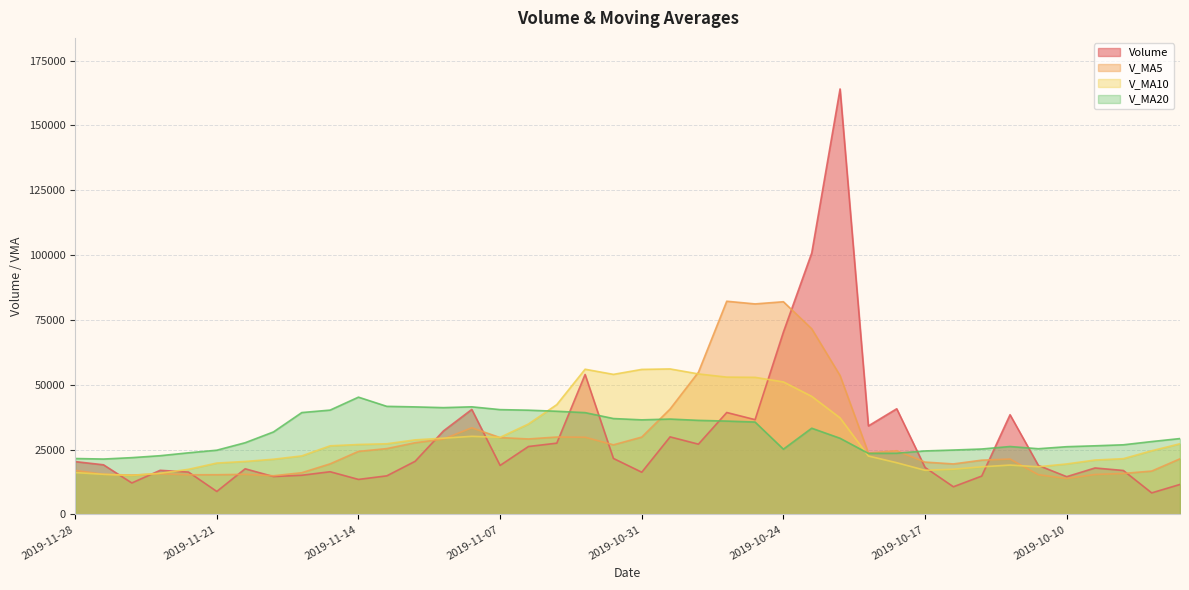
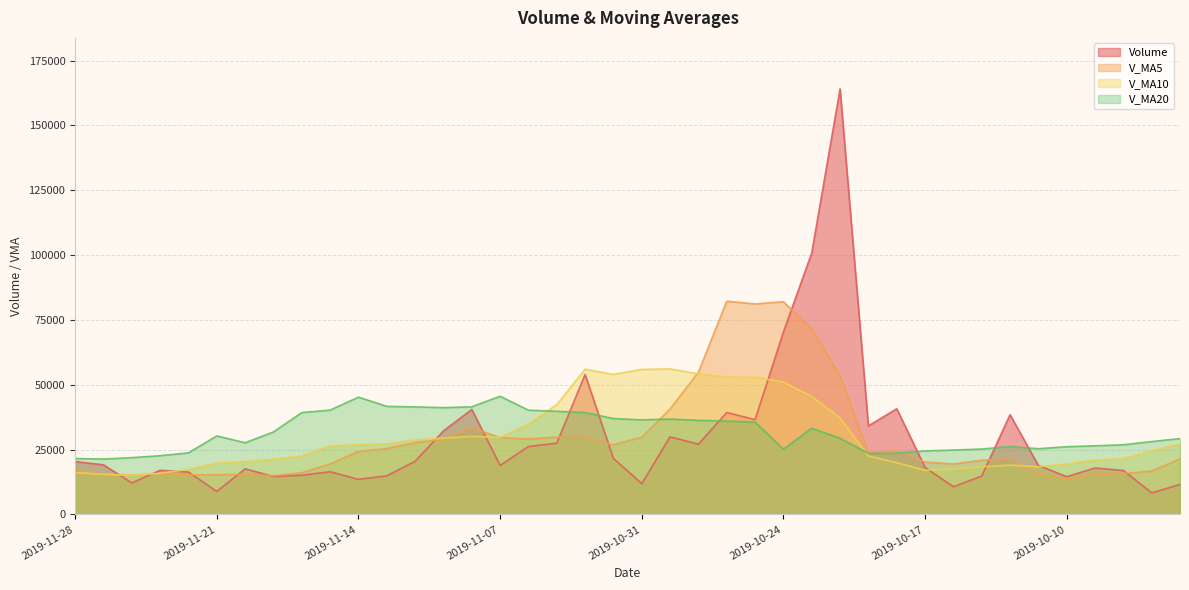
V_MA20, 2019-11-21: 25000 -> 30000
V_MA20, 2019-11-07: 40000 -> 46000
Volume, 2019-10-31: 16000 -> 12000
